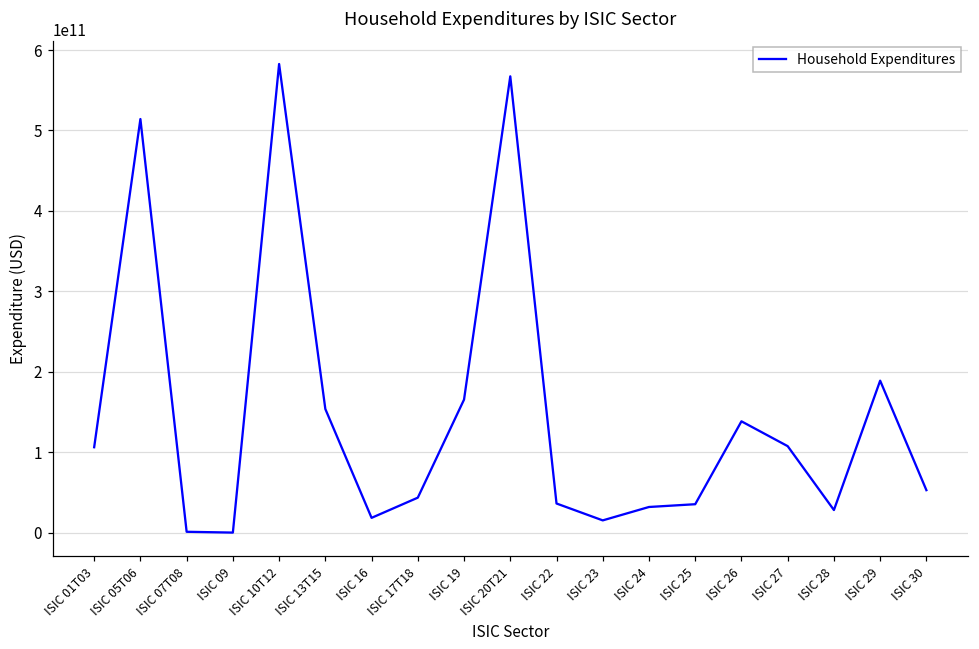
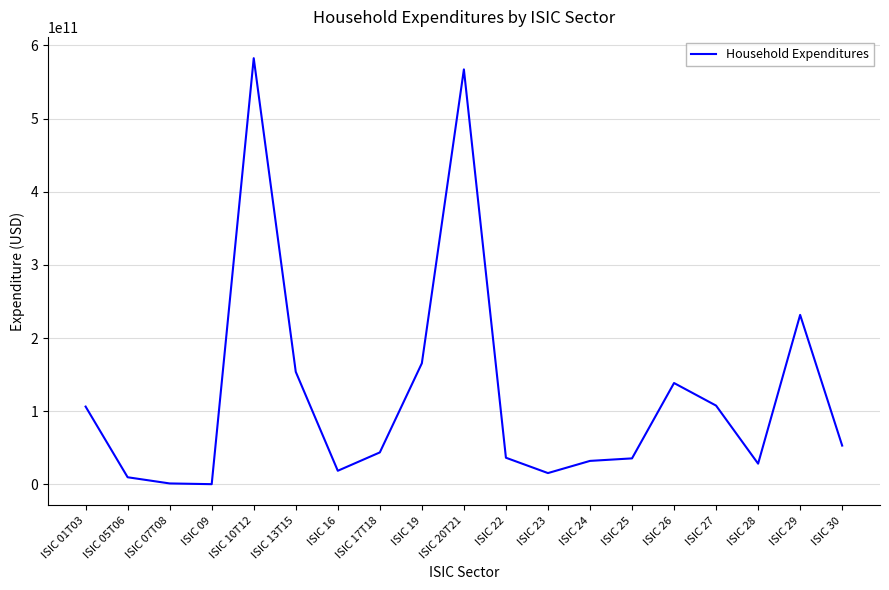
ISIC 05T06: 510000000000 -> 10000000000
ISIC 29: 190000000000 -> 230000000000
